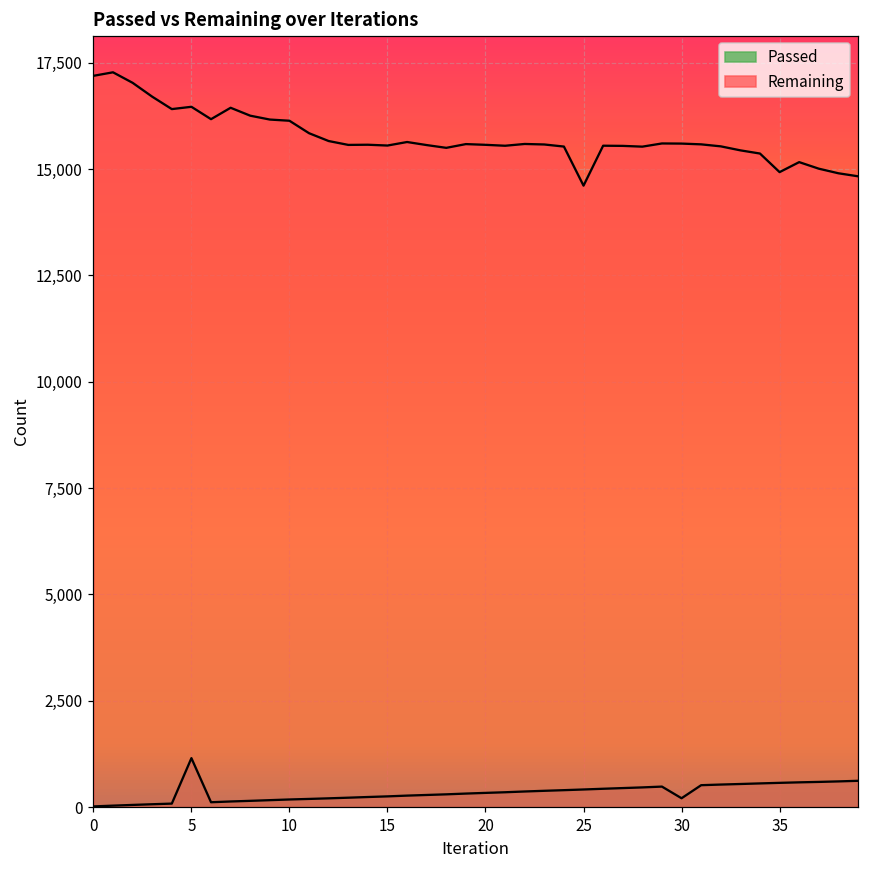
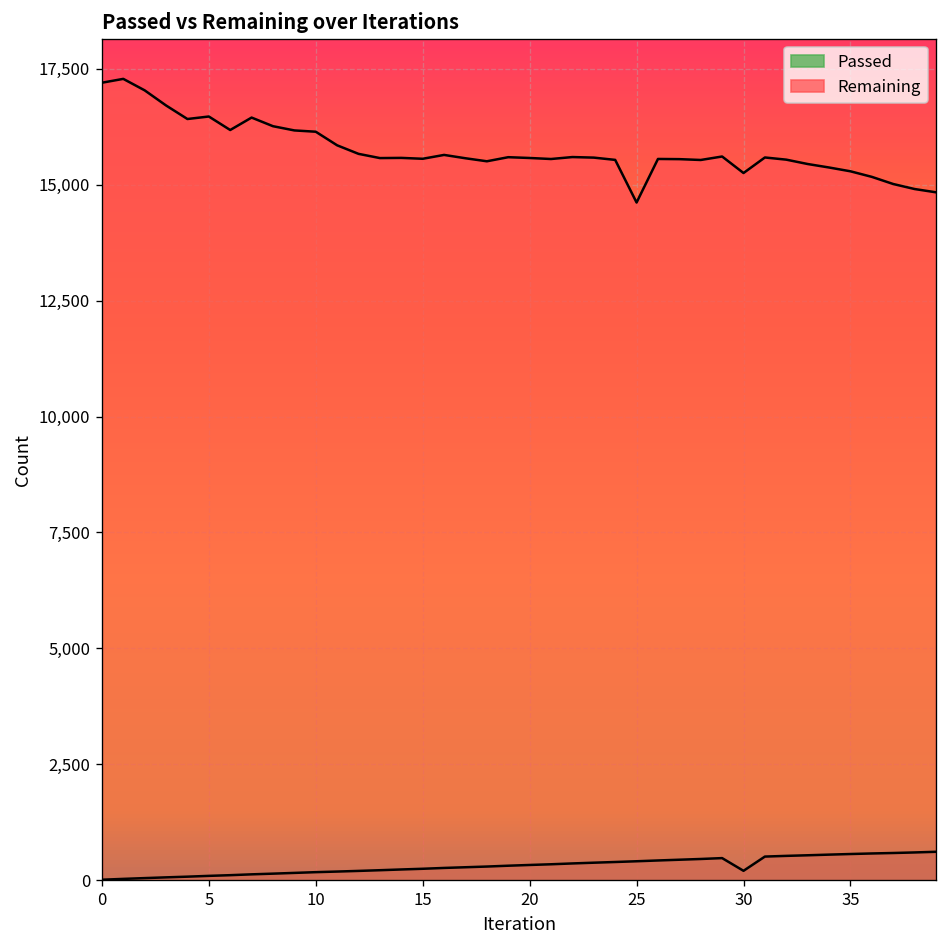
Passed, 5: 1,200 -> 100
Remaining, 30: 15,600 -> 15,200
Remaining, 35: 14,900 -> 15,300
